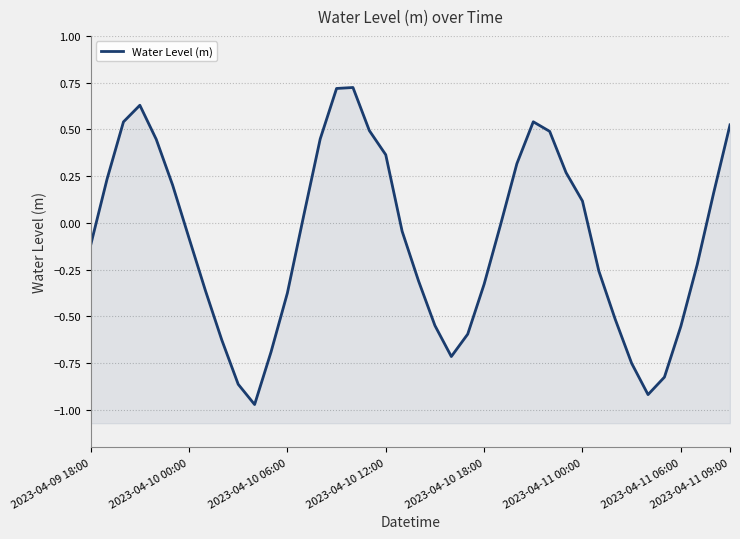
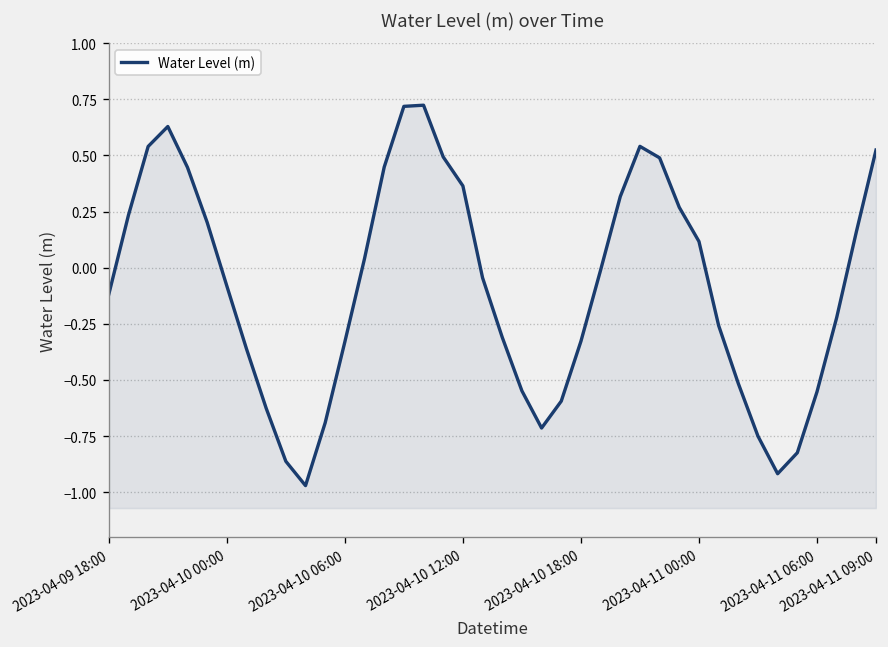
2023-04-10 06:00: -0.37 -> -0.33
